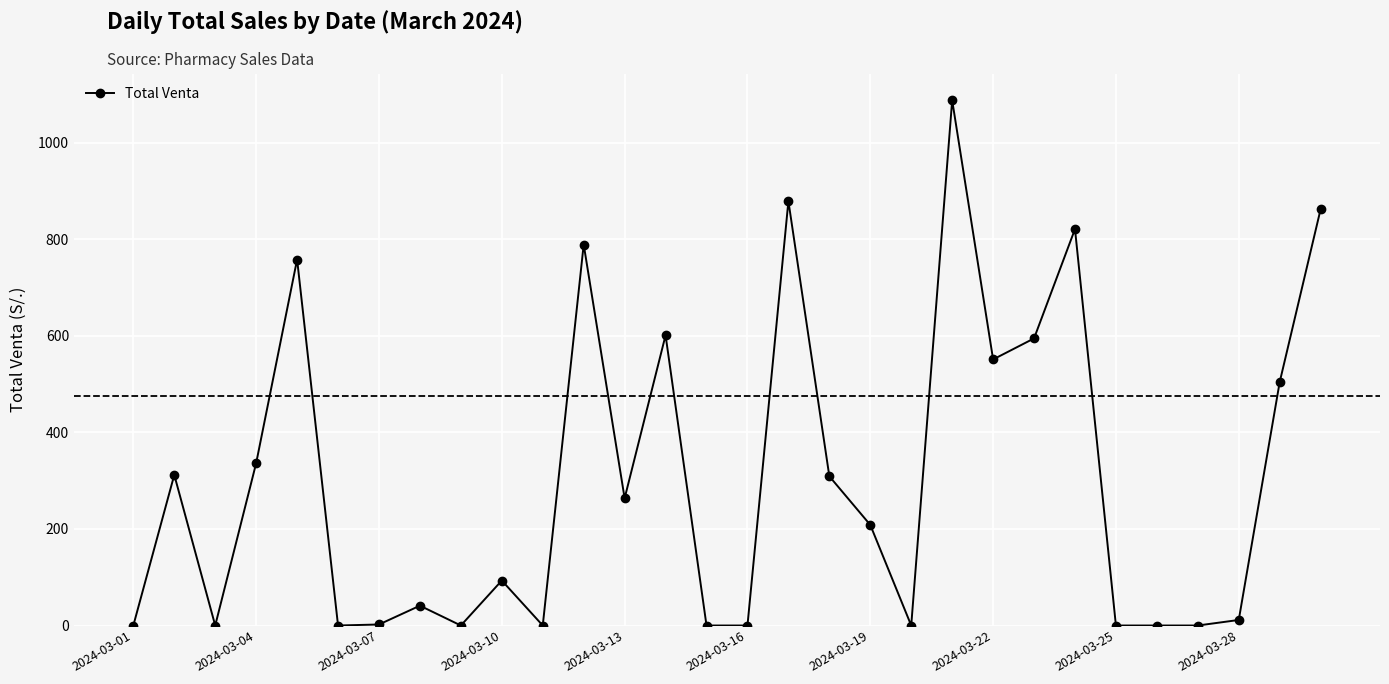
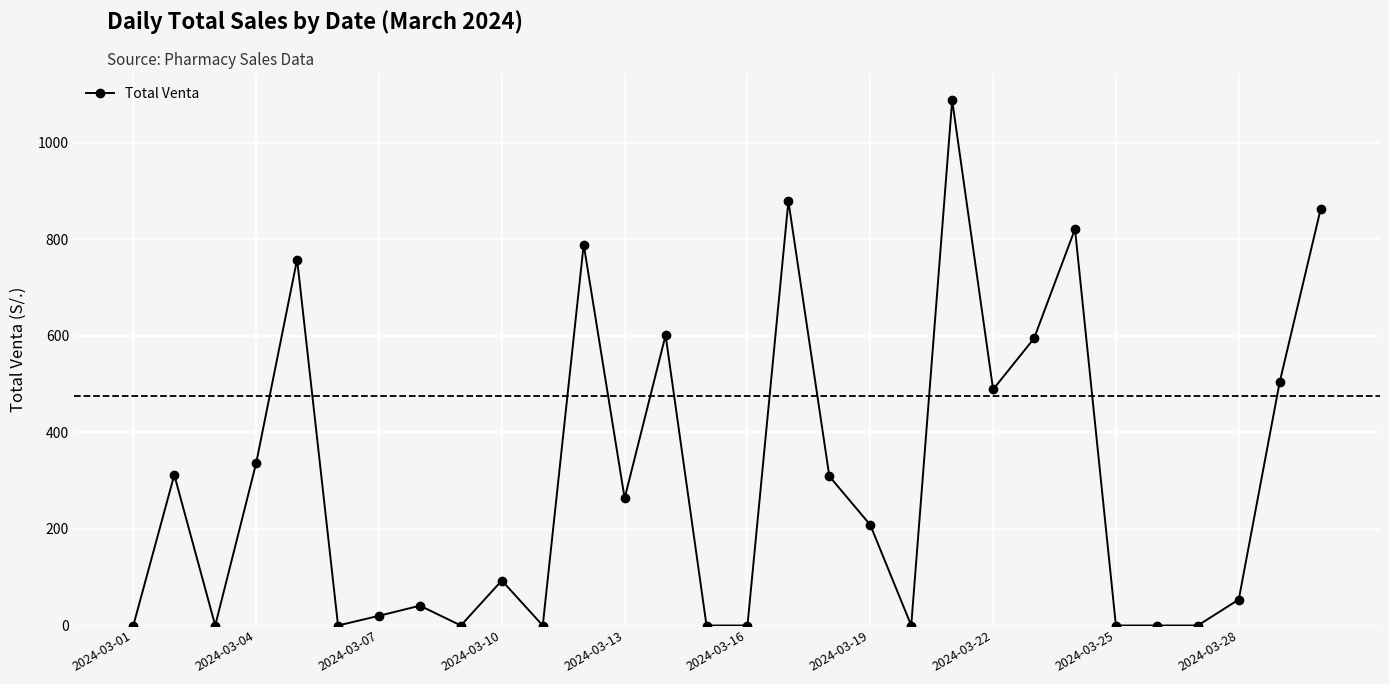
2024-03-07: 0 -> 20
2024-03-22: 550 -> 490
2024-03-28: 10 -> 50
